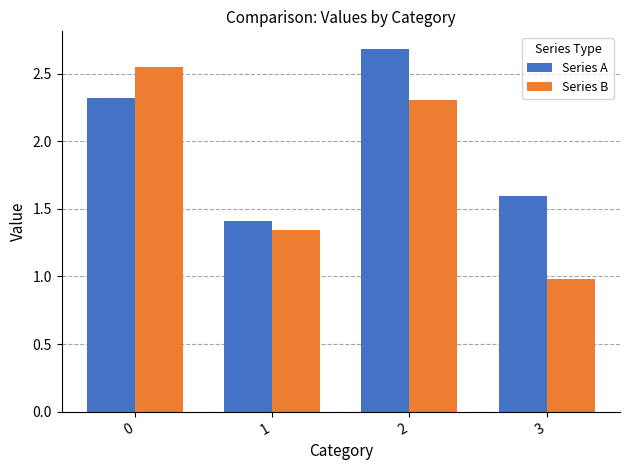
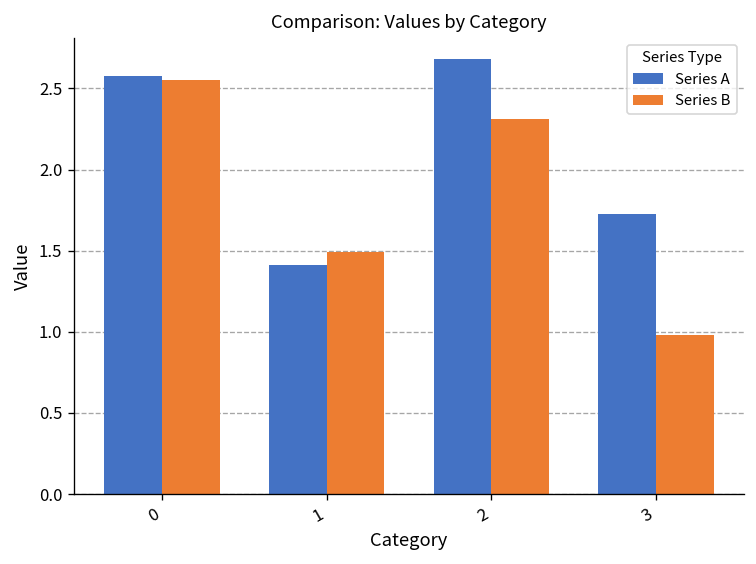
Series A, 0: 2.32 -> 2.58
Series B, 1: 1.34 -> 1.49
Series A, 3: 1.59 -> 1.72
